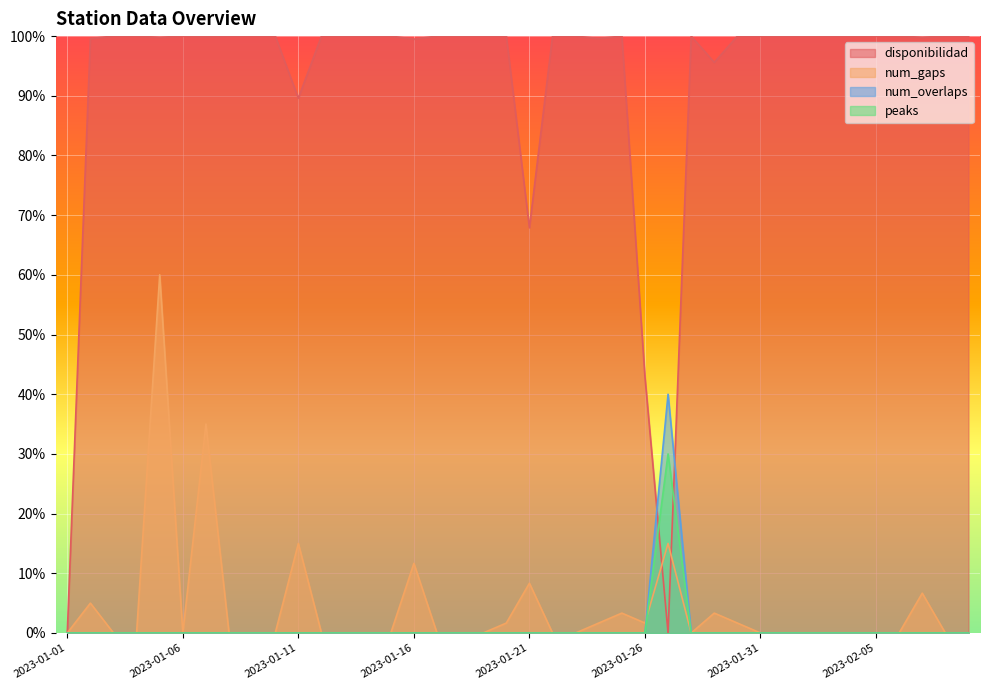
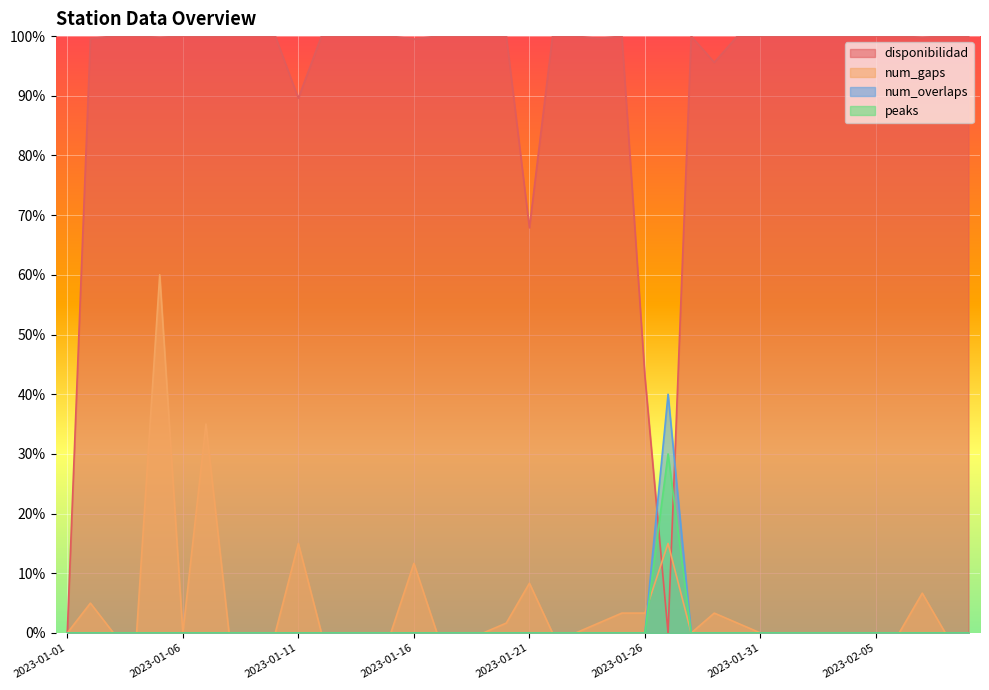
num_gaps, 2023-01-26: 2% -> 3%
